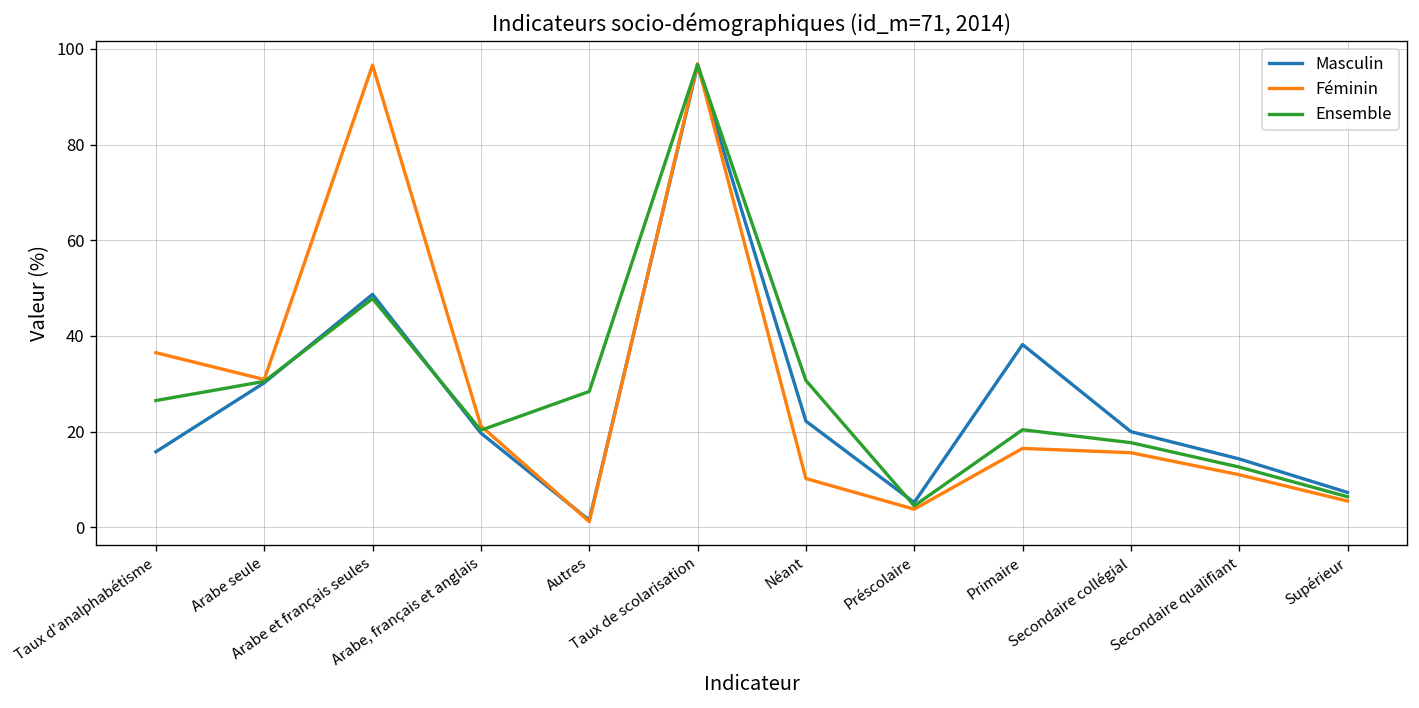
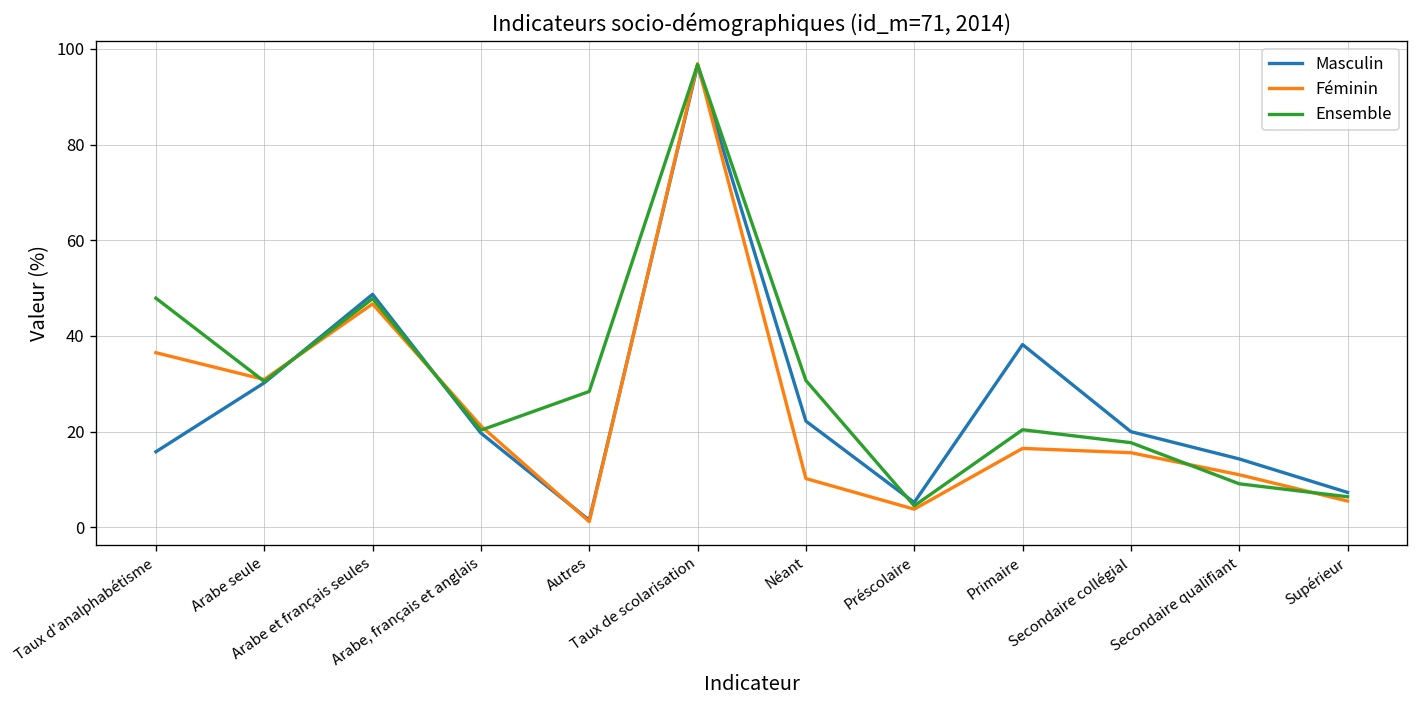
Ensemble, Taux d'analphabétisme: 27 -> 48
Féminin, Arabe et français seules: 97 -> 47
Ensemble, Secondaire qualifiant: 13 -> 9
